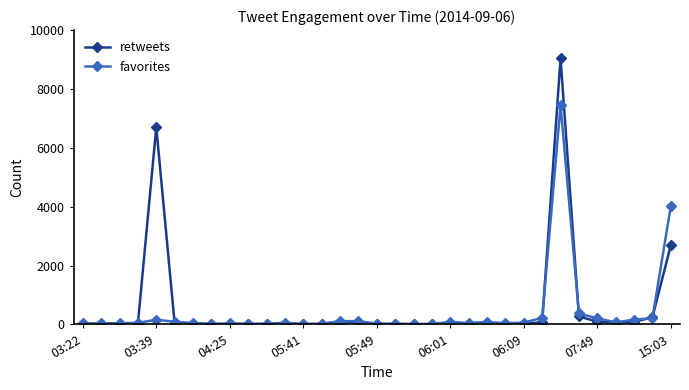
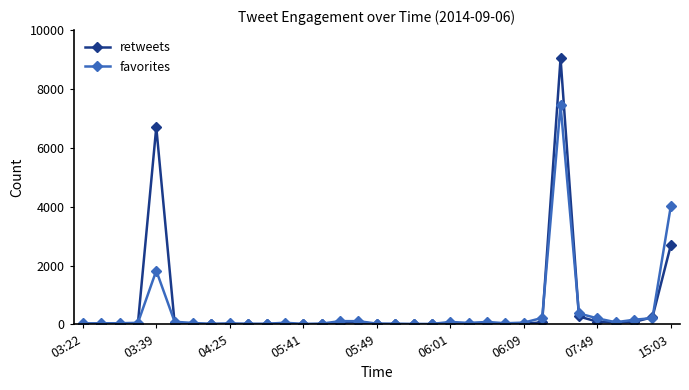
favorites, 03:39: 200 -> 1800
